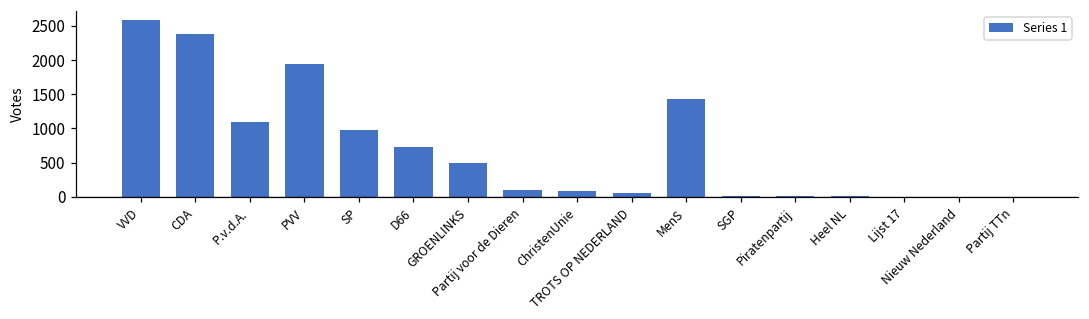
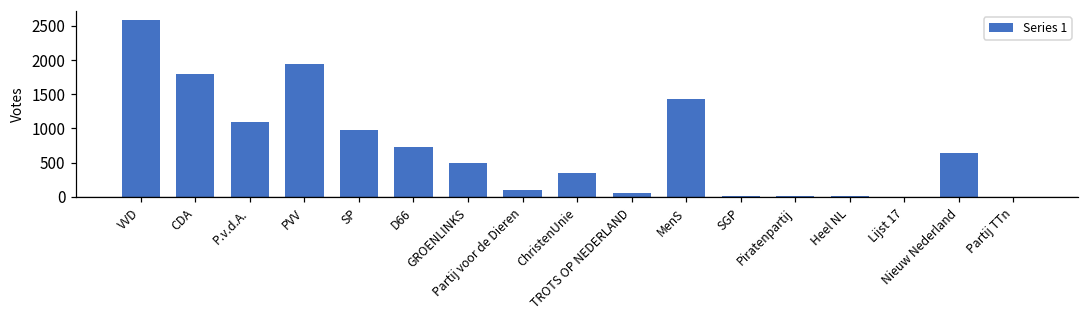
CDA: 2400 -> 1800
ChristenUnie: 100 -> 300
Nieuw Nederland: 0 -> 600
